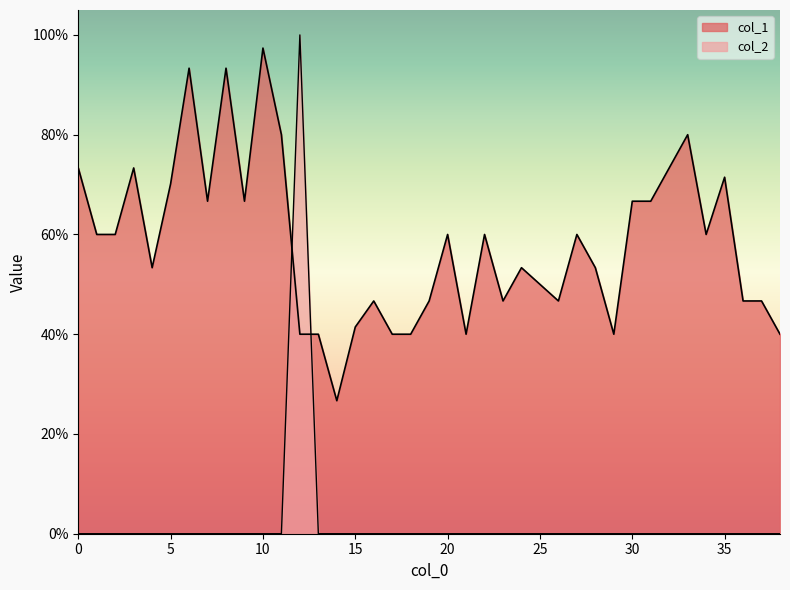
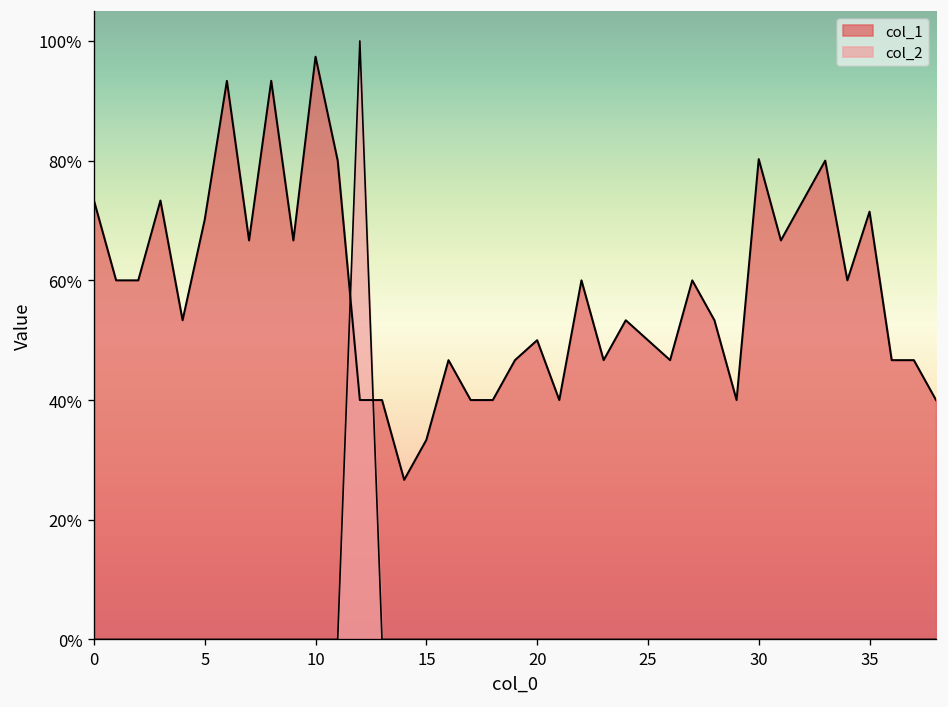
col_1, 15: 41% -> 33%
col_1, 20: 60% -> 50%
col_1, 30: 67% -> 80%
